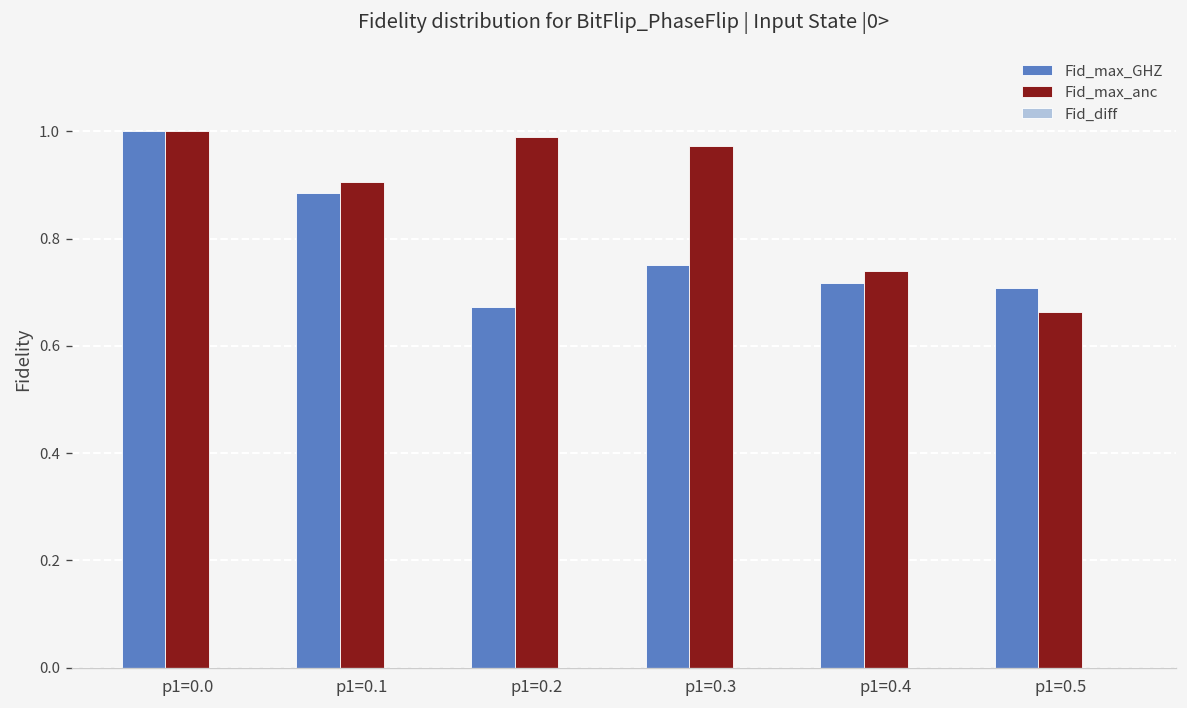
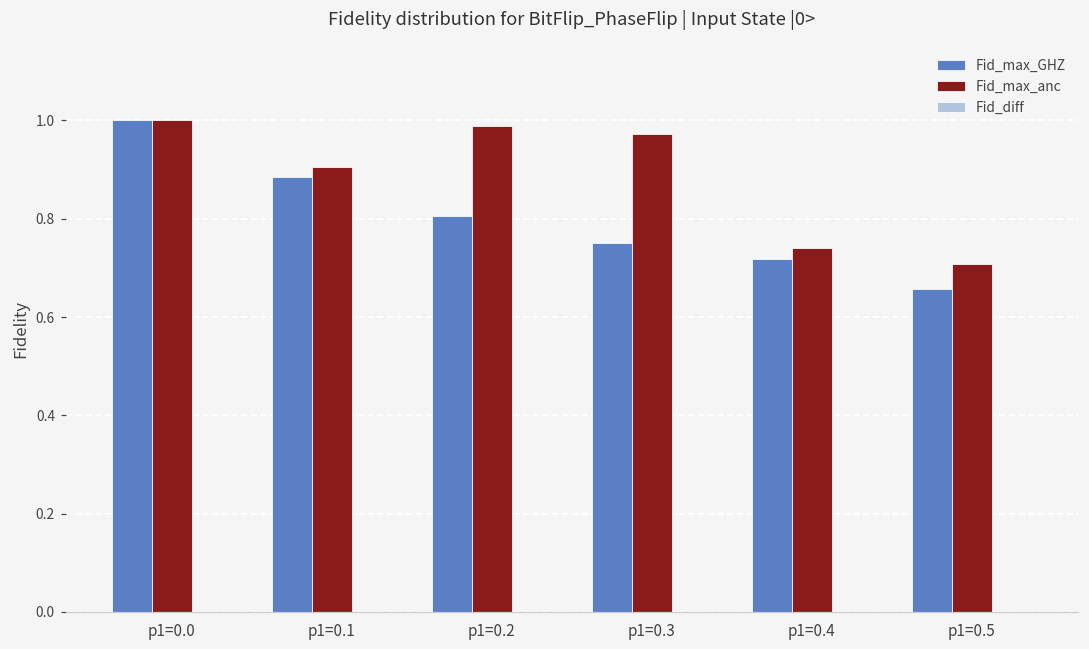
Fid_max_GHZ, p1=0.2: 0.67 -> 0.80
Fid_max_GHZ, p1=0.5: 0.71 -> 0.66
Fid_max_anc, p1=0.5: 0.66 -> 0.71
